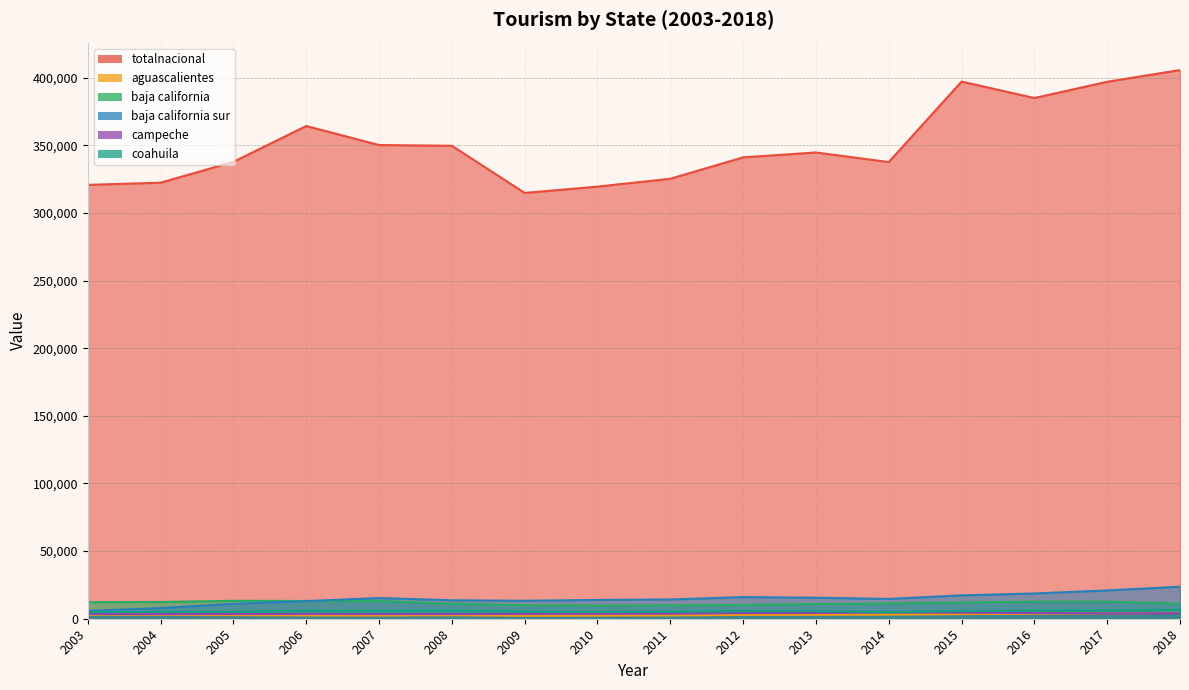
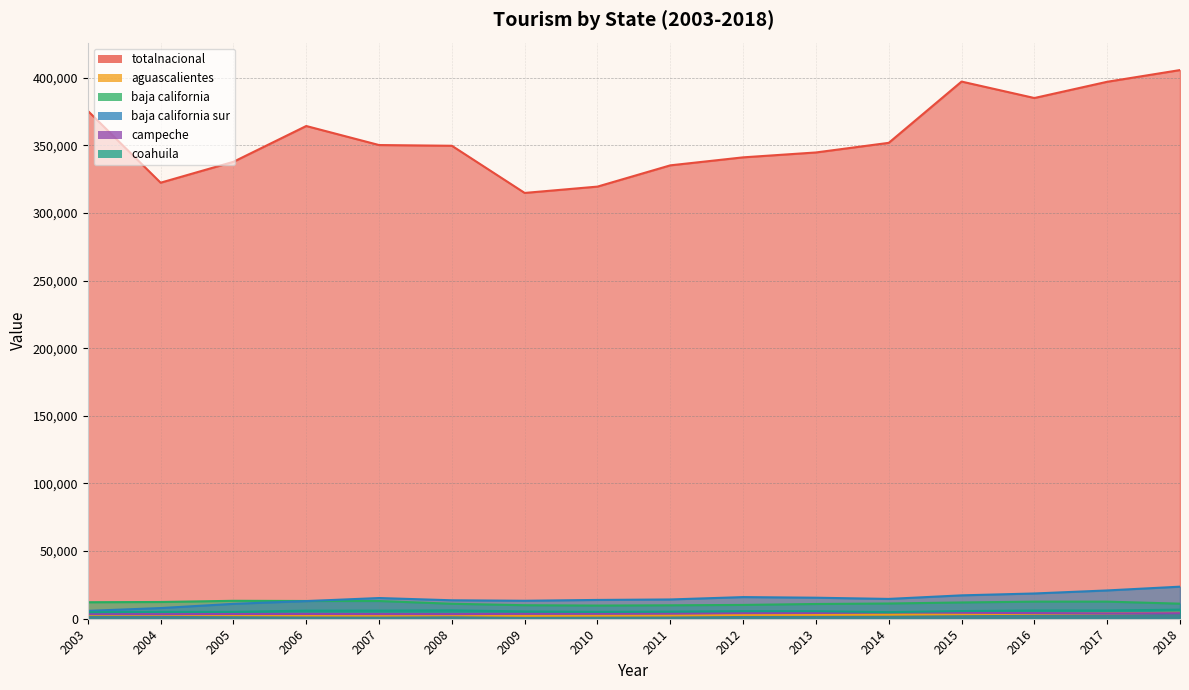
totalnacional, 2003: 321,000 -> 376,000
totalnacional, 2011: 325,000 -> 335,000
totalnacional, 2014: 338,000 -> 352,000
